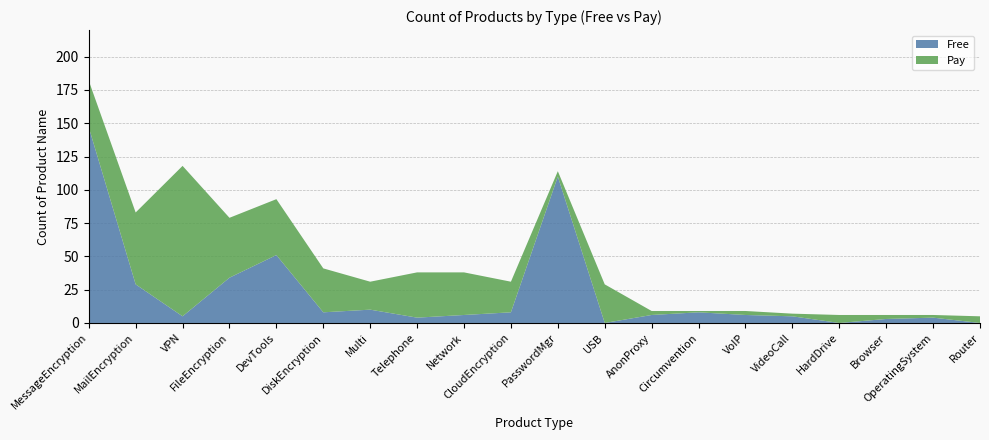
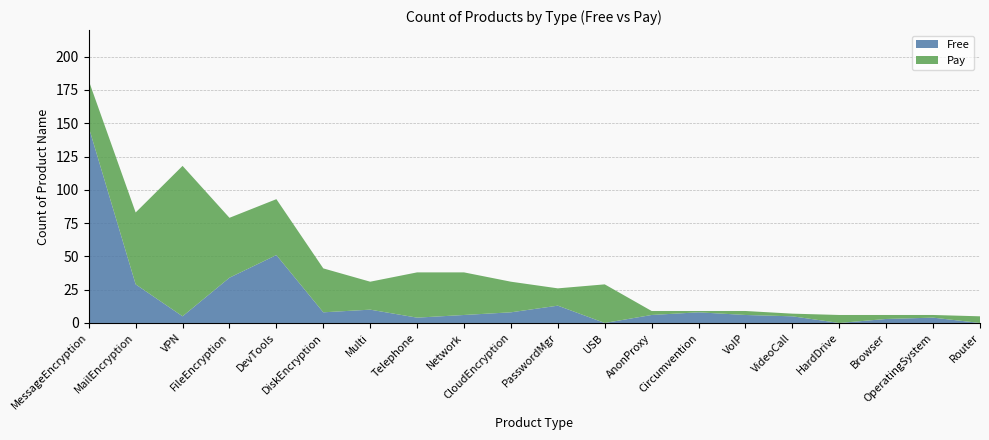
Free, PasswordMgr: 110 -> 13
Pay, PasswordMgr: 4 -> 13
